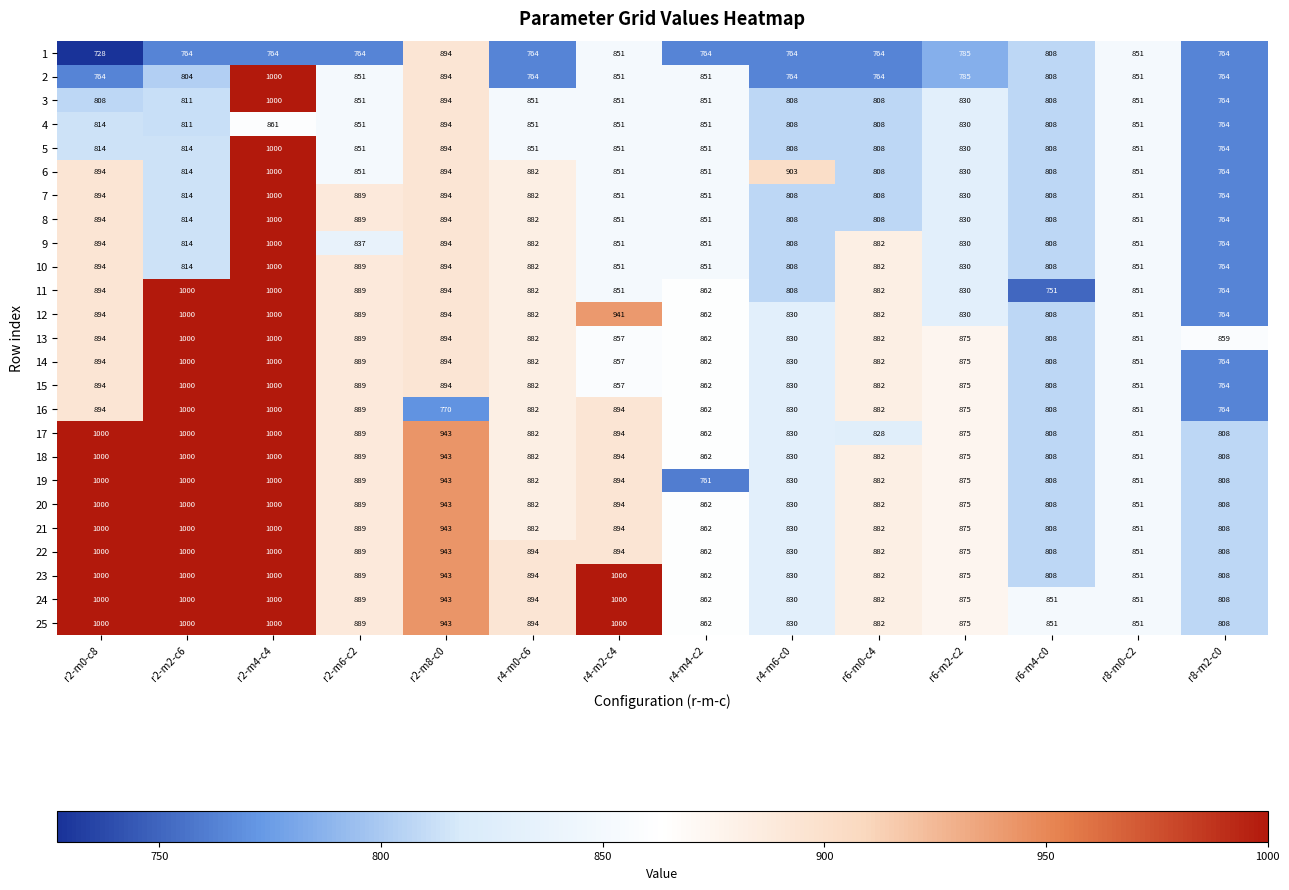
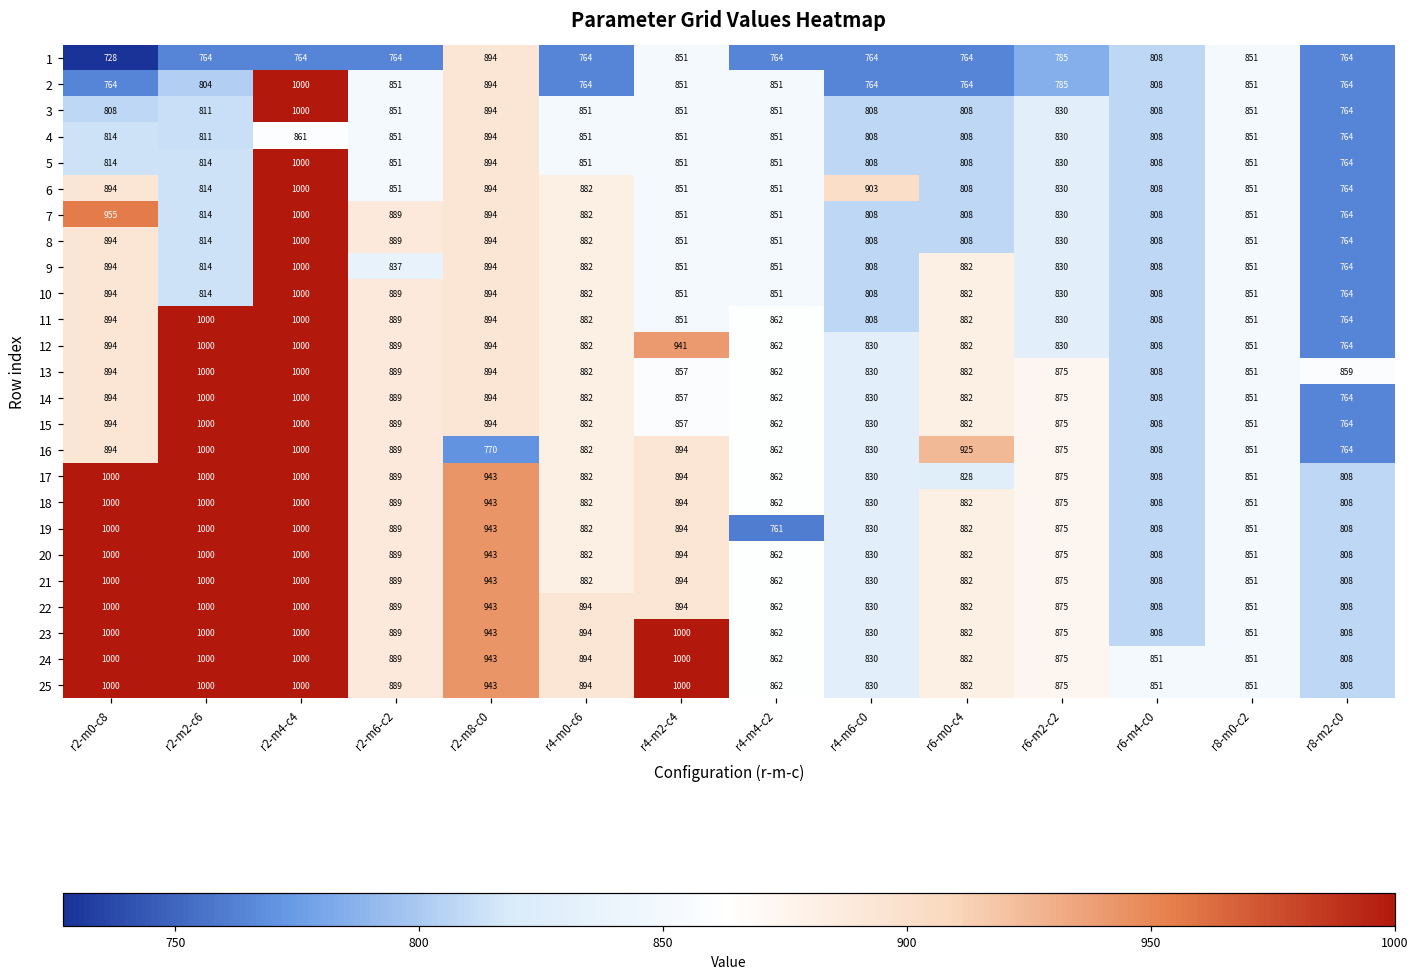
7, r2-m0-c8: 894 -> 955
11, r6-m4-c0: 751 -> 808
16, r6-m0-c4: 882 -> 925
